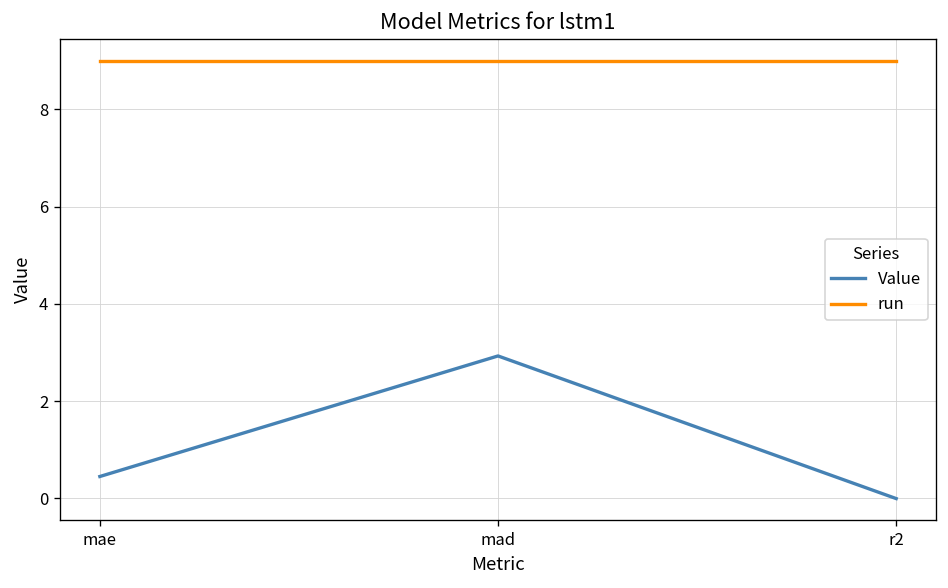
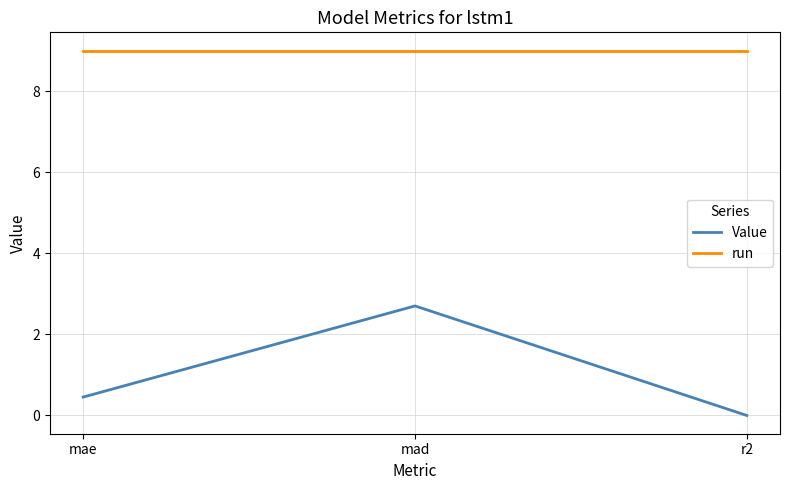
Value, mad: 2.9 -> 2.7
